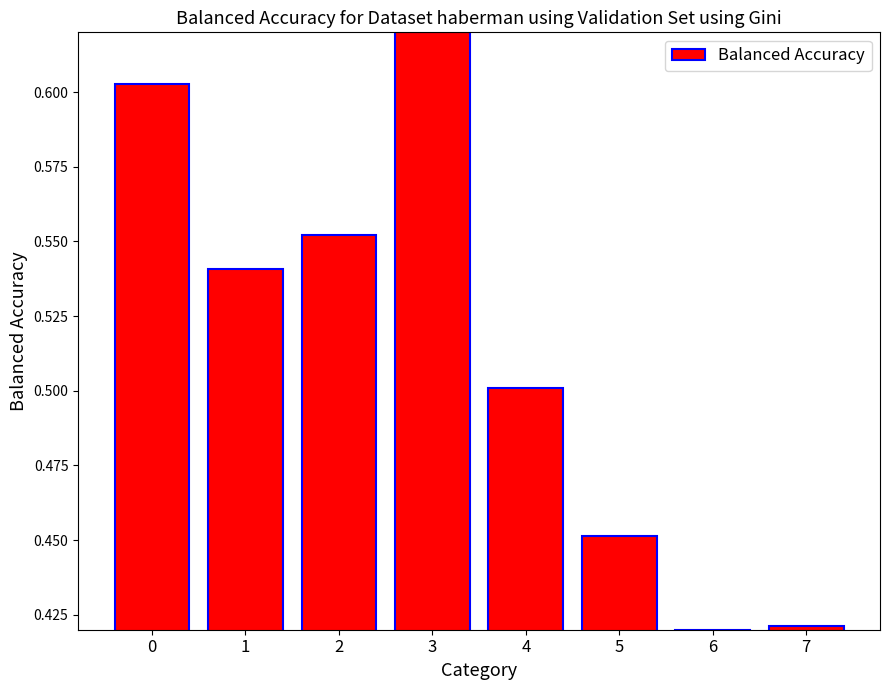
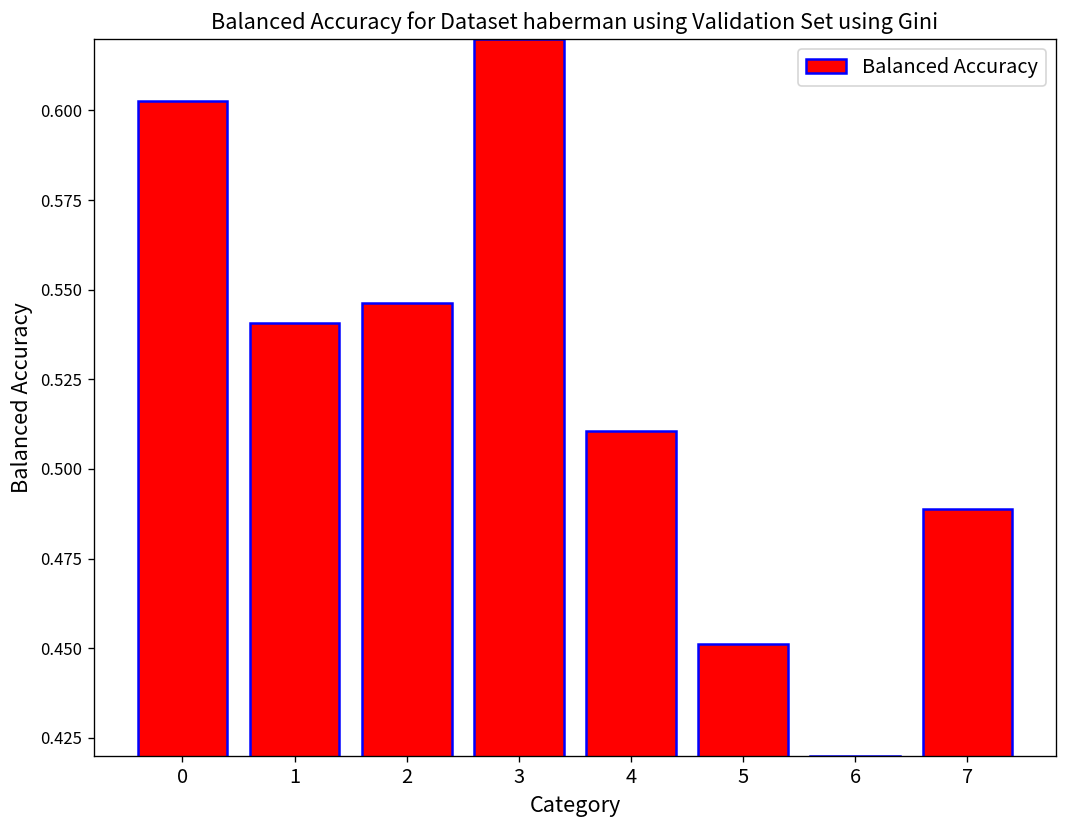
2: 0.552 -> 0.546
4: 0.501 -> 0.511
7: 0.421 -> 0.489
